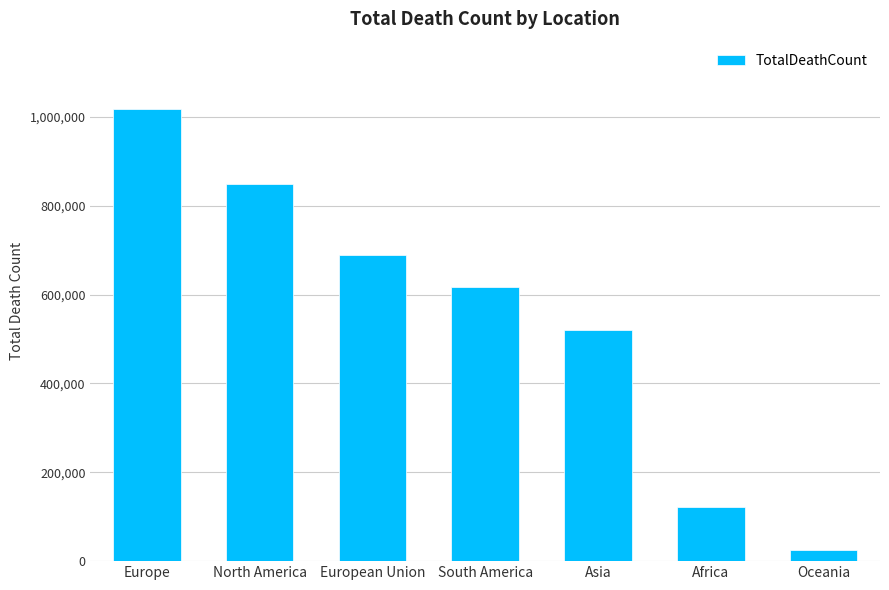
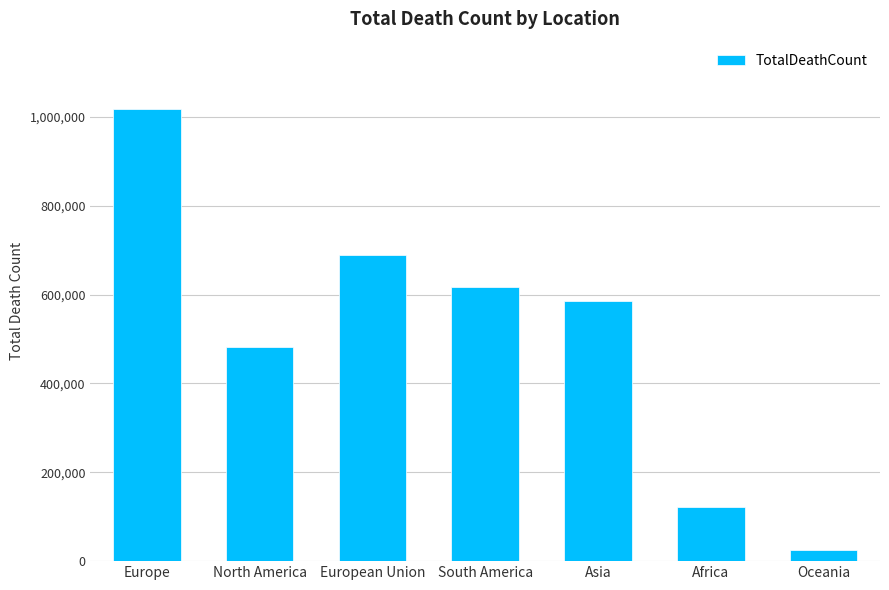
North America: 850,000 -> 480,000
Asia: 520,000 -> 590,000
